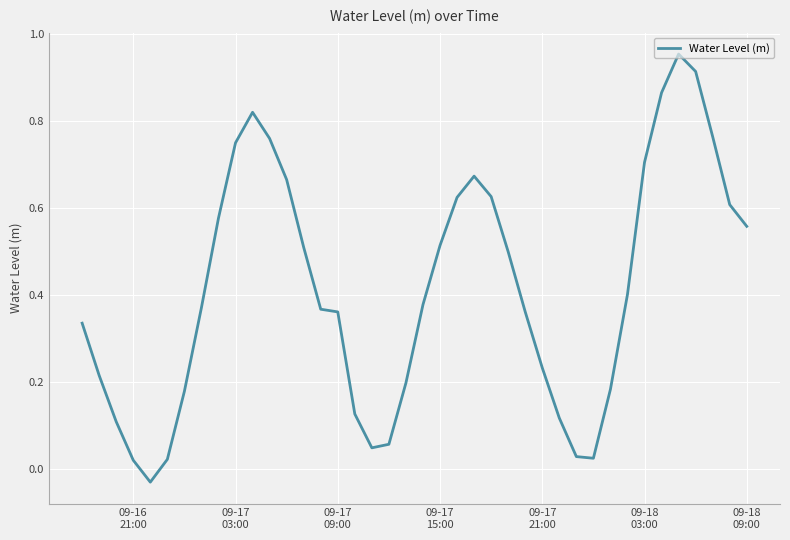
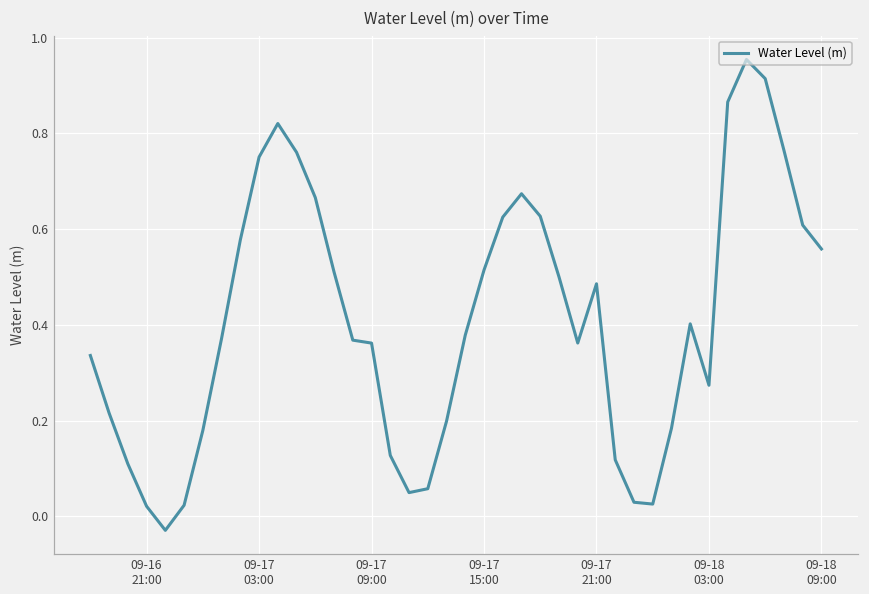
09-17 21:00: 0.23 -> 0.49
09-18 03:00: 0.71 -> 0.27
